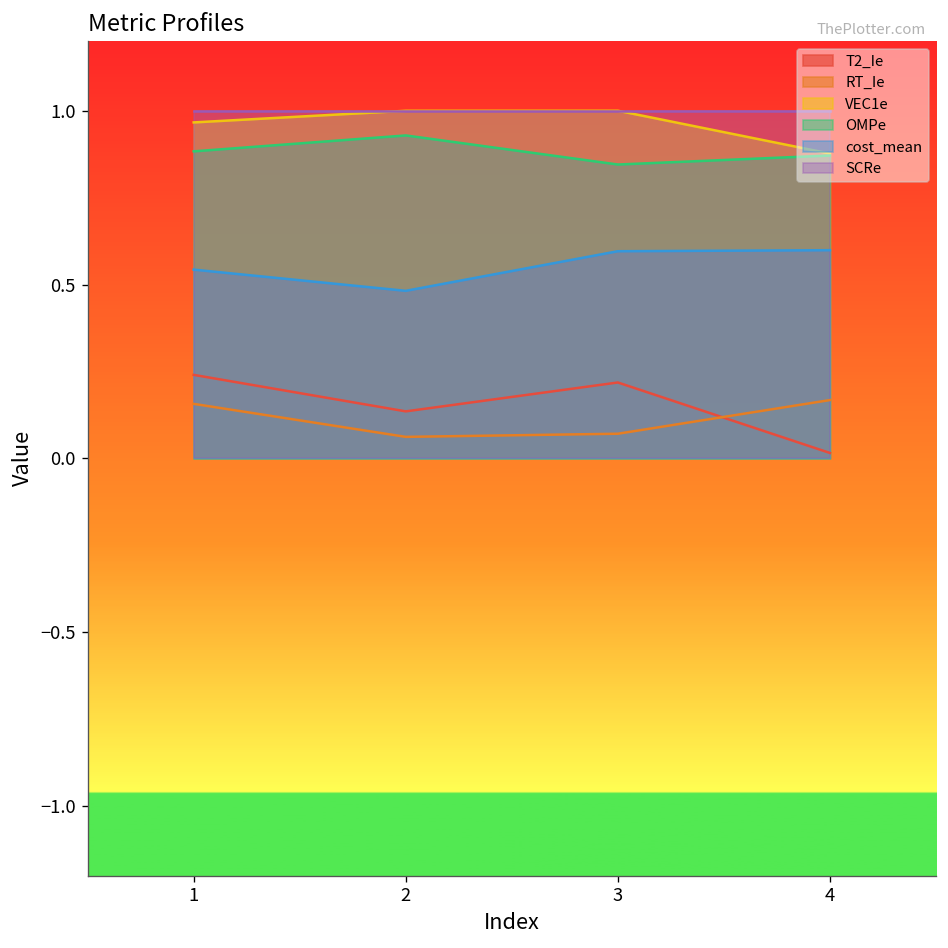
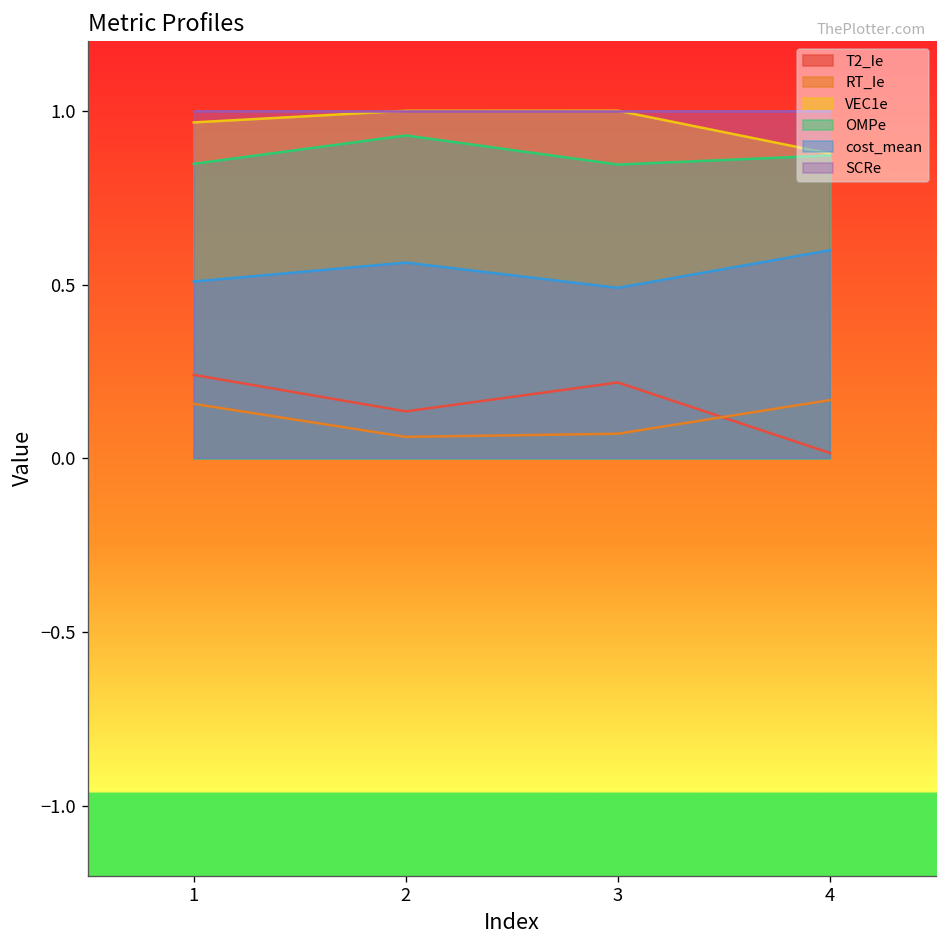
OMPe, 1: 0.88 -> 0.85
cost_mean, 1: 0.54 -> 0.51
cost_mean, 2: 0.48 -> 0.56
cost_mean, 3: 0.60 -> 0.49
